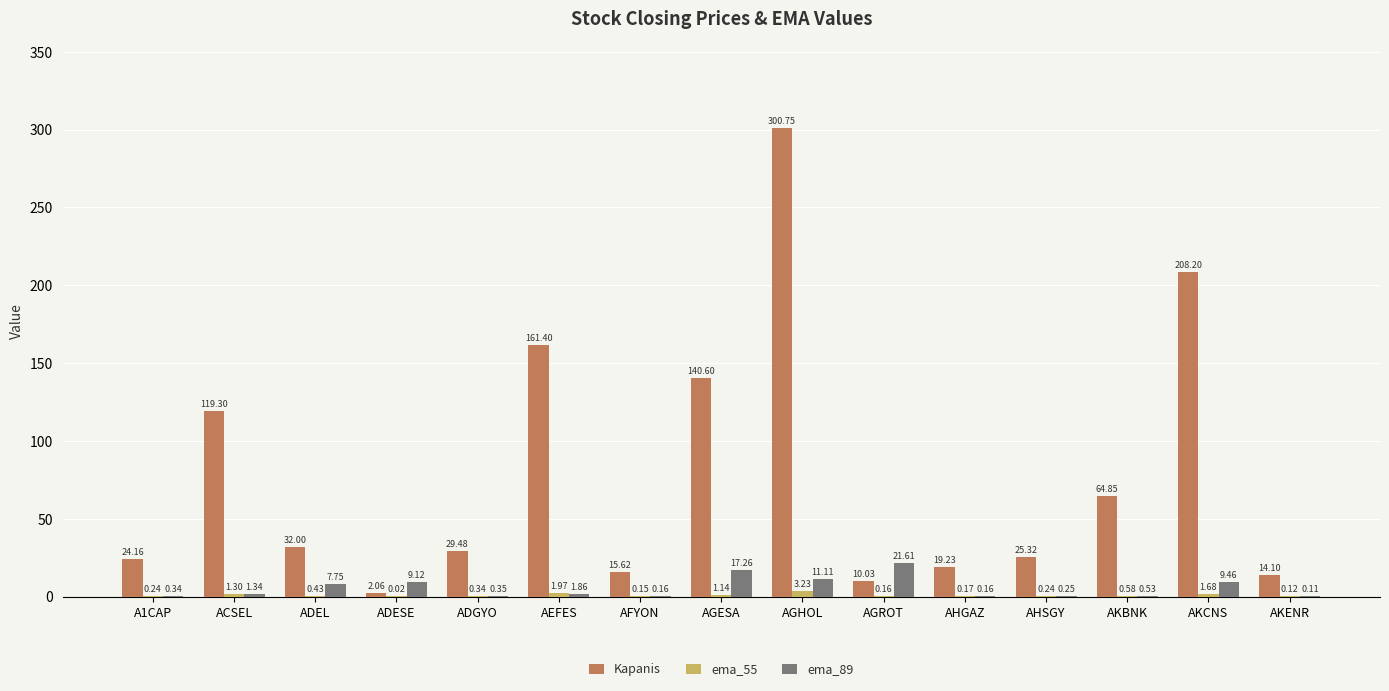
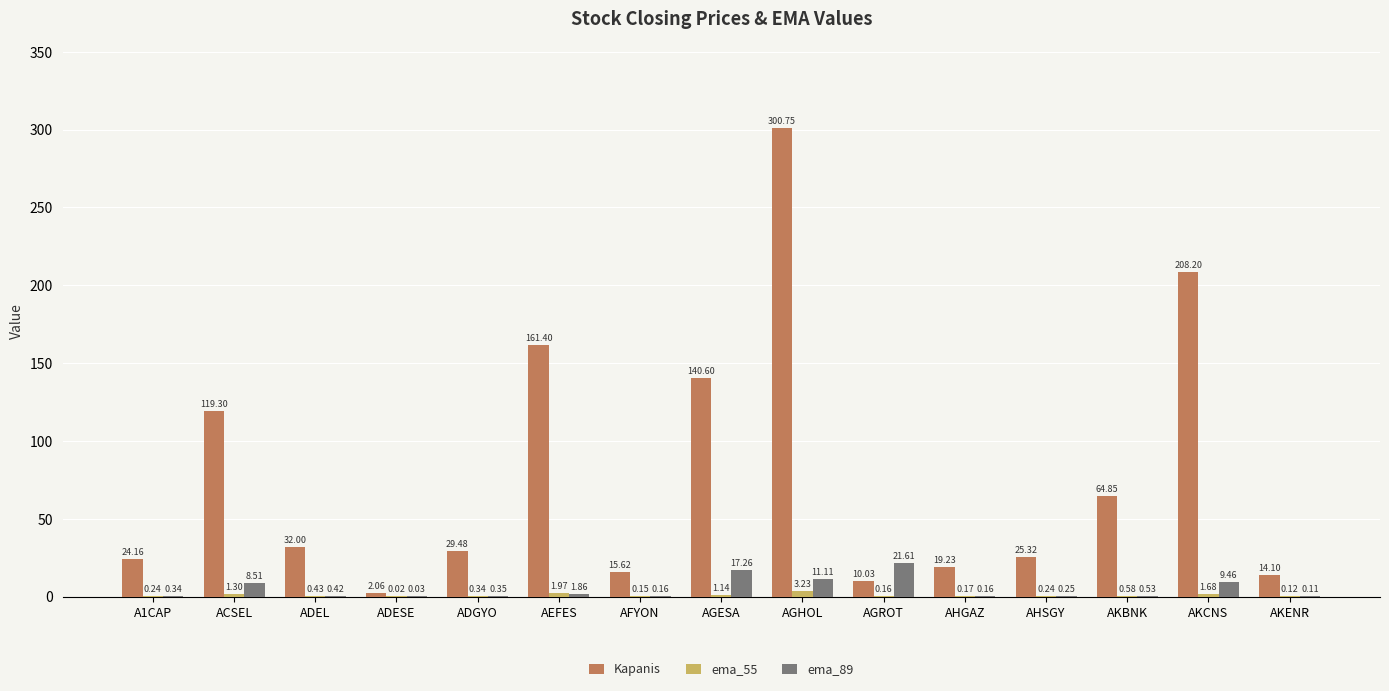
ema_89, ACSEL: 1.34 -> 8.51
ema_89, ADEL: 7.75 -> 0.42
ema_89, ADESE: 9.12 -> 0.03
